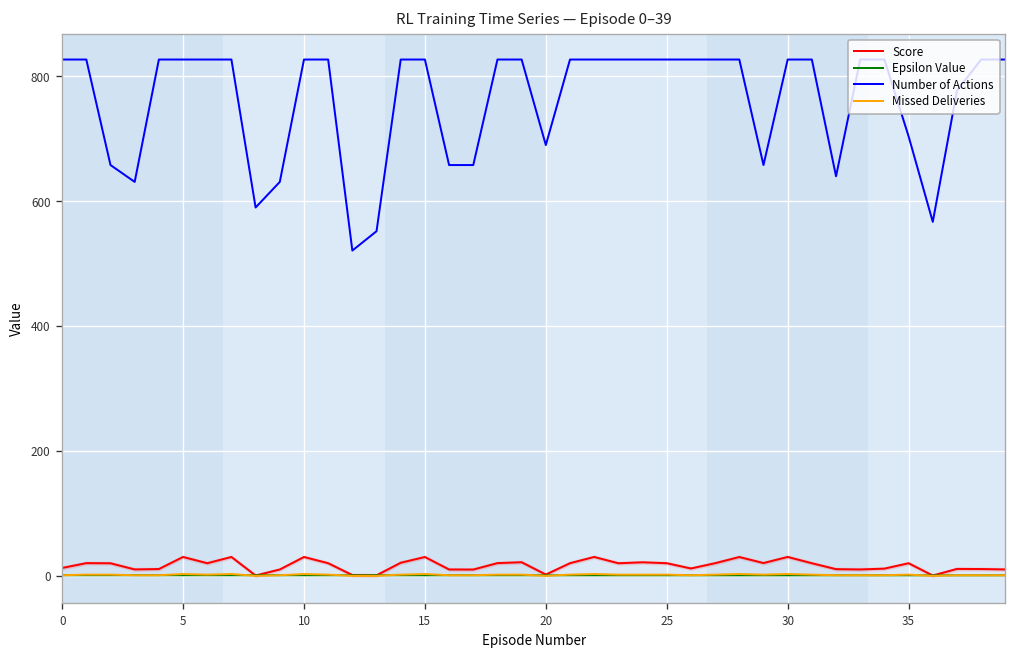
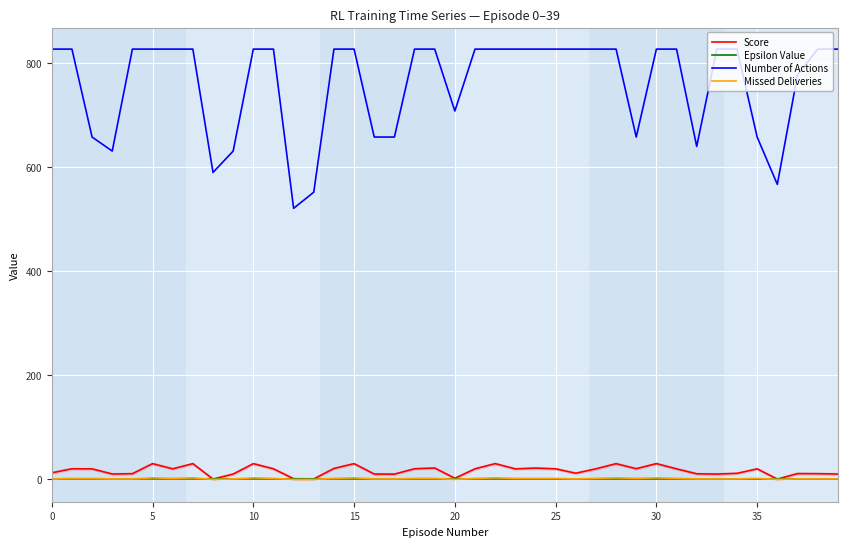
Number of Actions, 20: 690 -> 710
Number of Actions, 35: 700 -> 660
